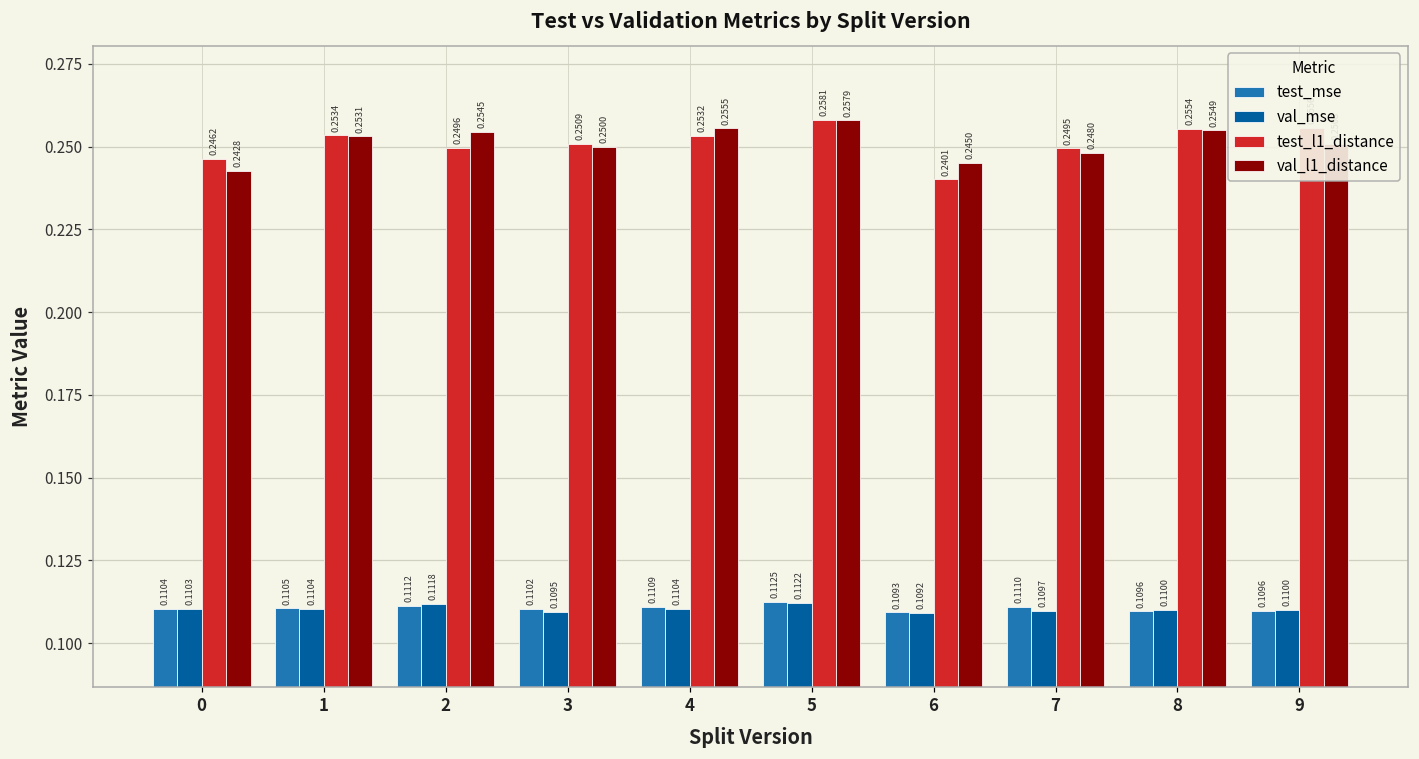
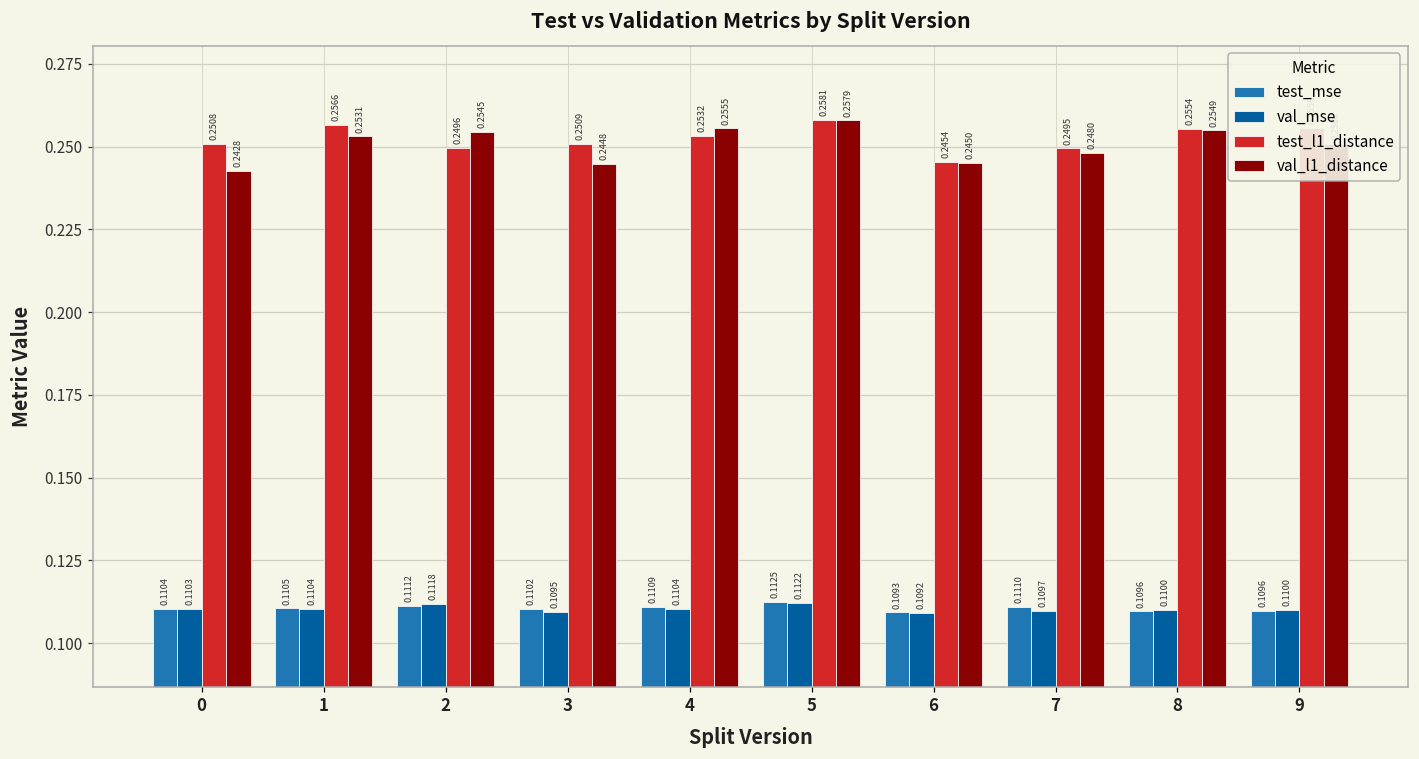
test_l1_distance, 0: 0.2462 -> 0.2508
test_l1_distance, 1: 0.2534 -> 0.2566
val_l1_distance, 3: 0.2500 -> 0.2448
test_l1_distance, 6: 0.2401 -> 0.2454
